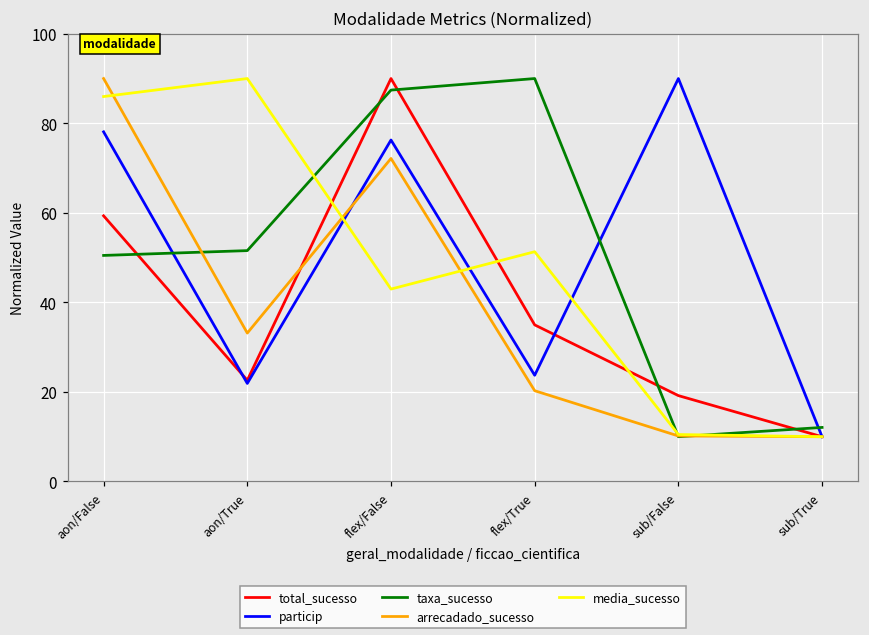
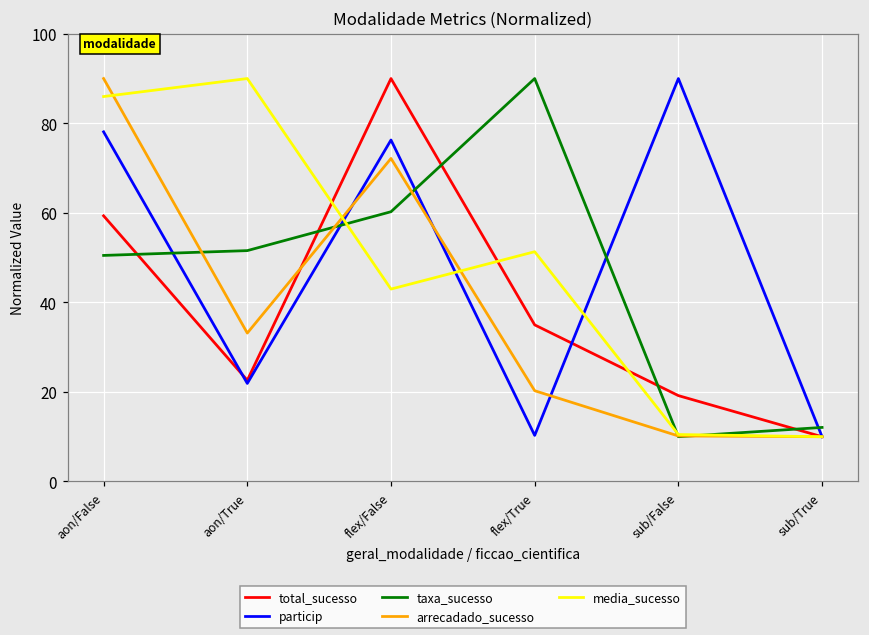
taxa_sucesso, flex/False: 87 -> 60
particip, flex/True: 24 -> 10
